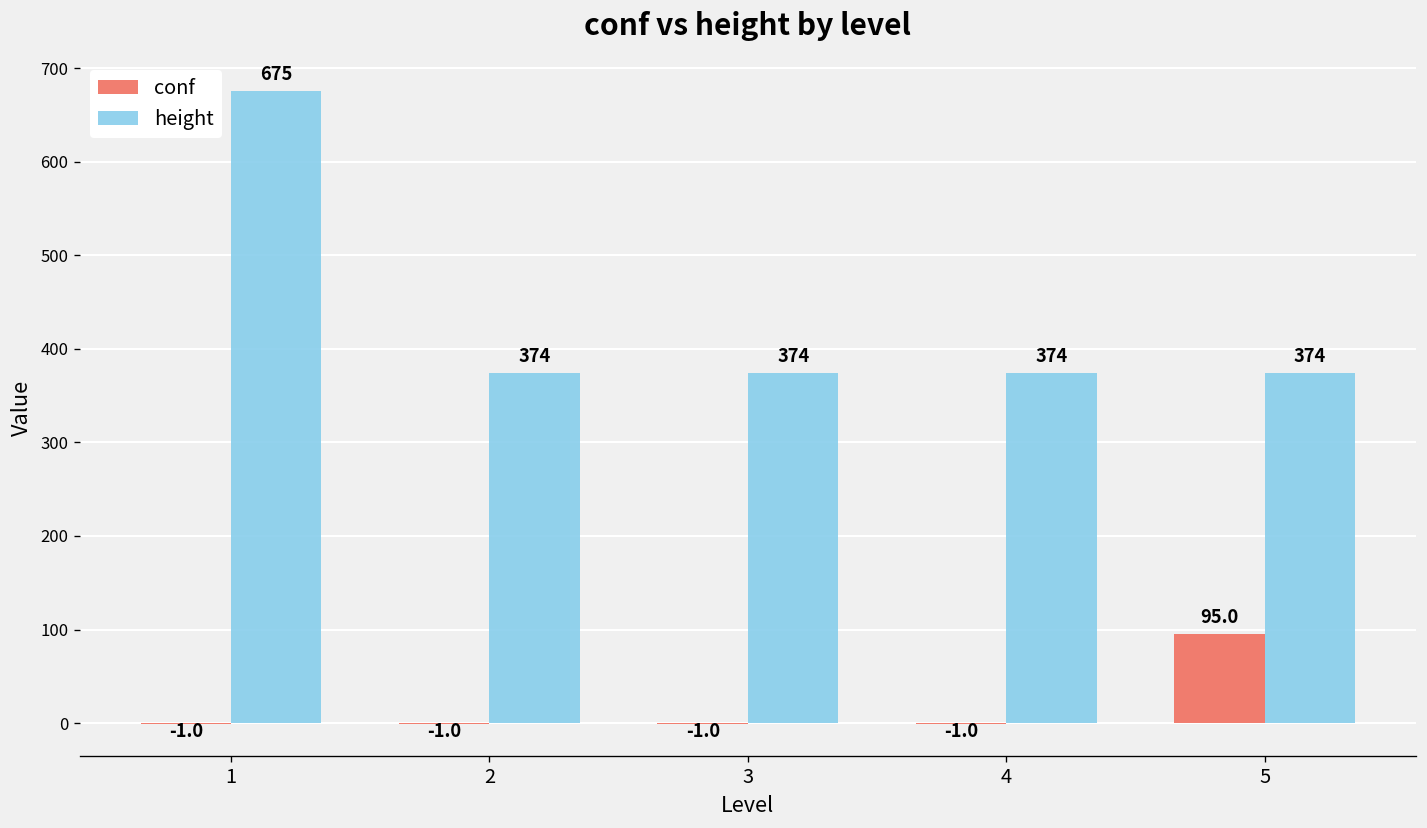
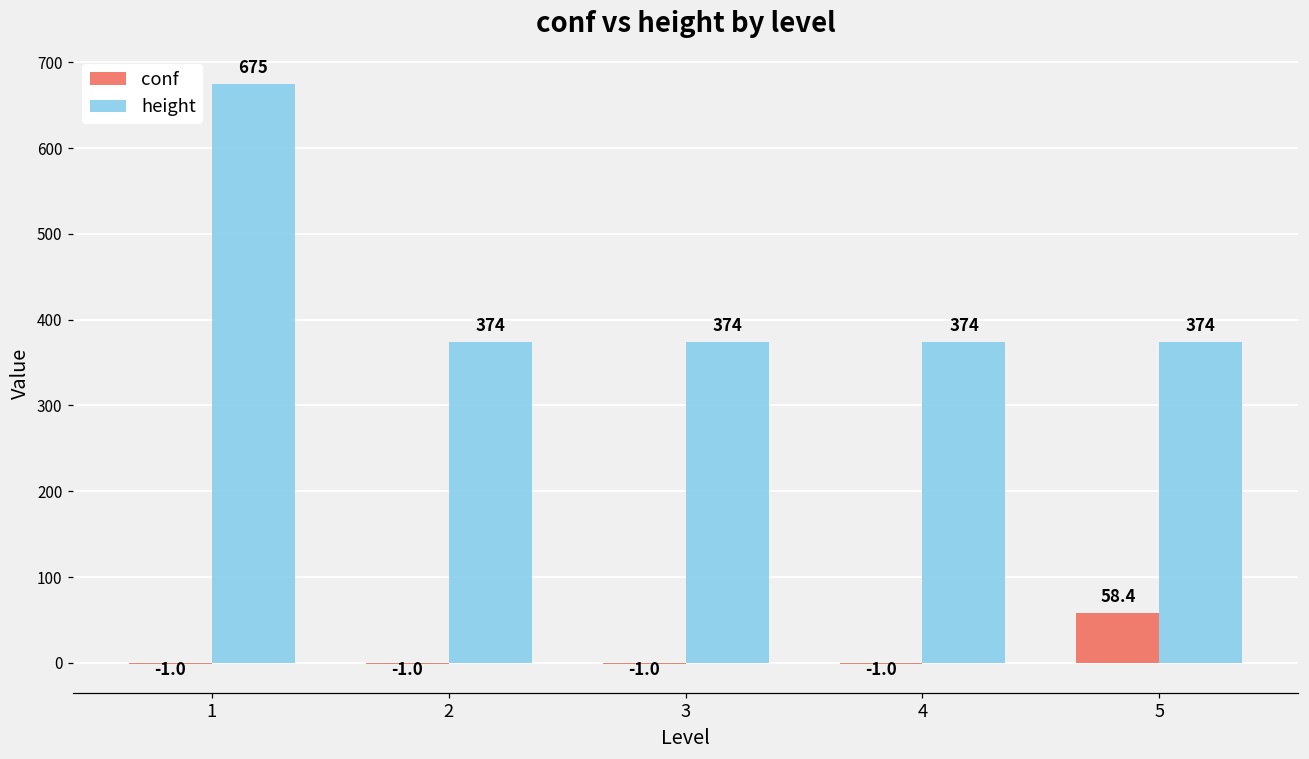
conf, 5: 95.0 -> 58.4
